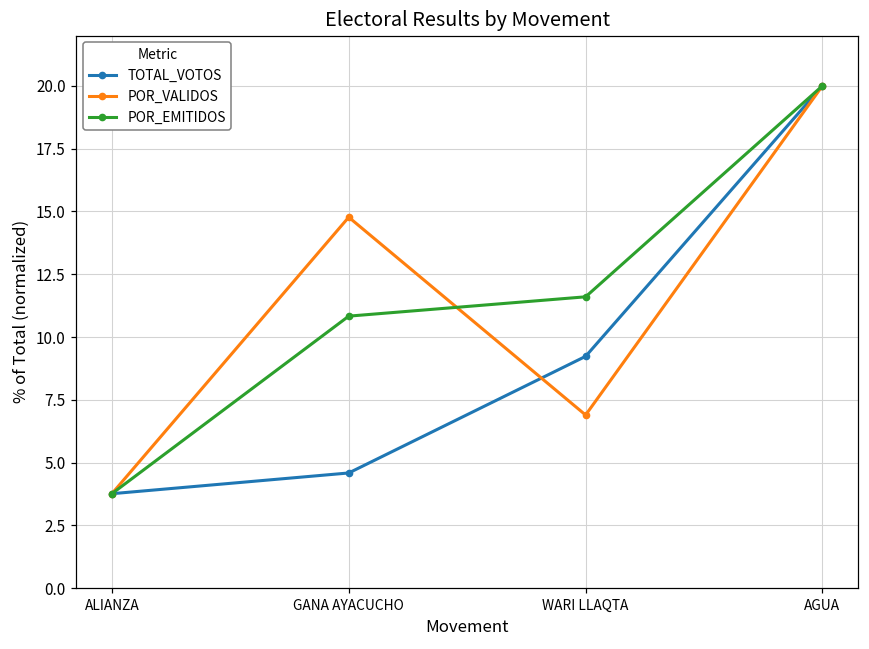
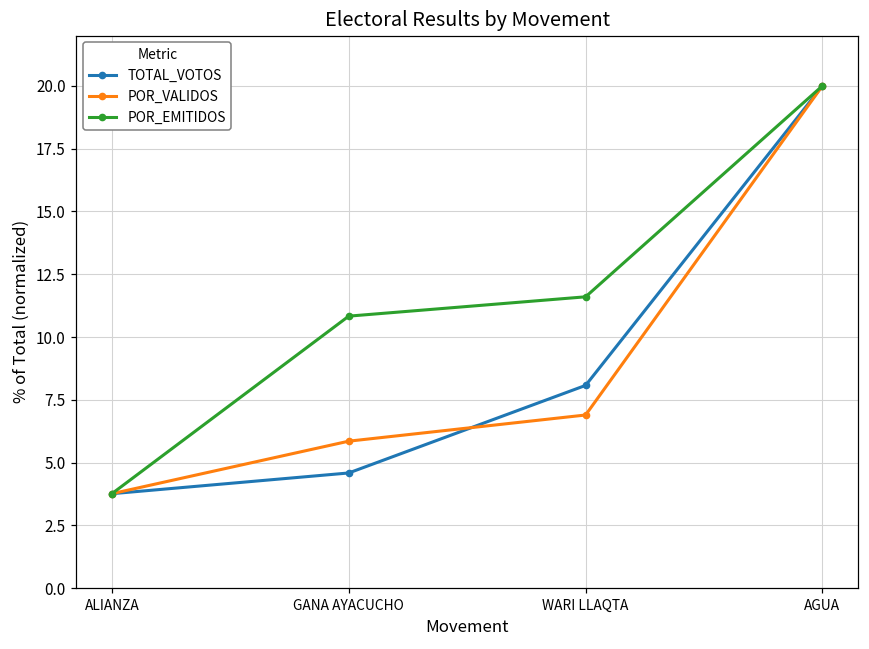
POR_VALIDOS, GANA AYACUCHO: 14.8 -> 5.9
TOTAL_VOTOS, WARI LLAQTA: 9.2 -> 8.1
